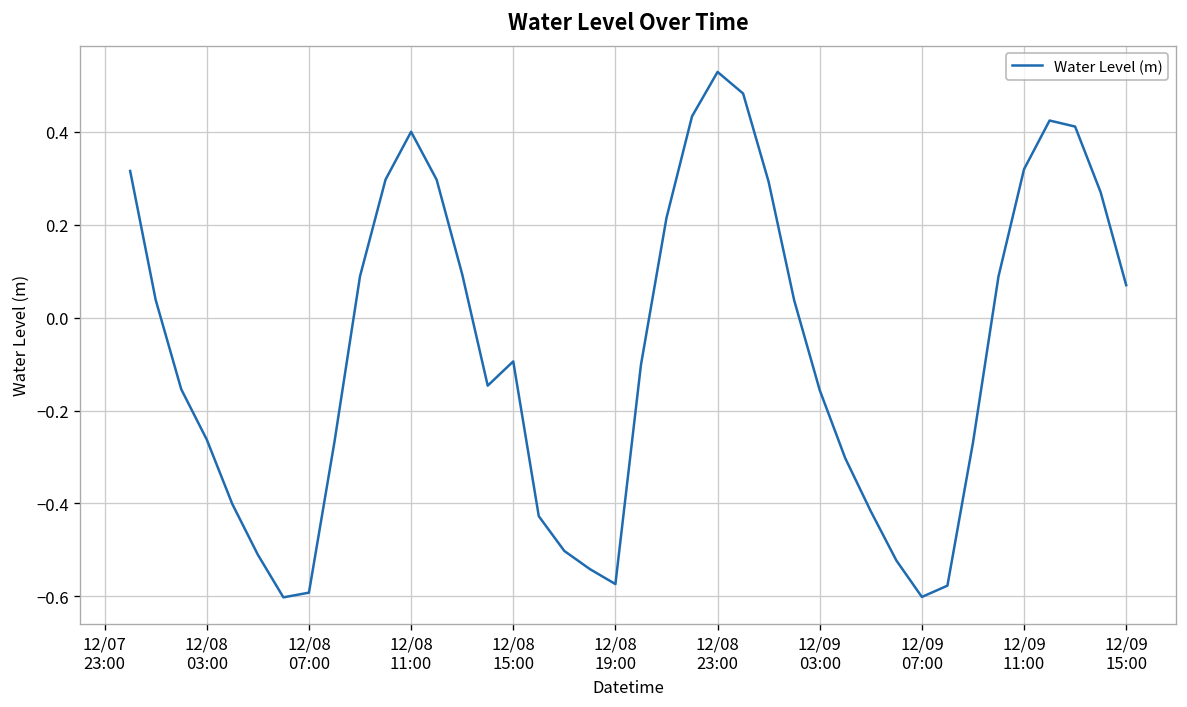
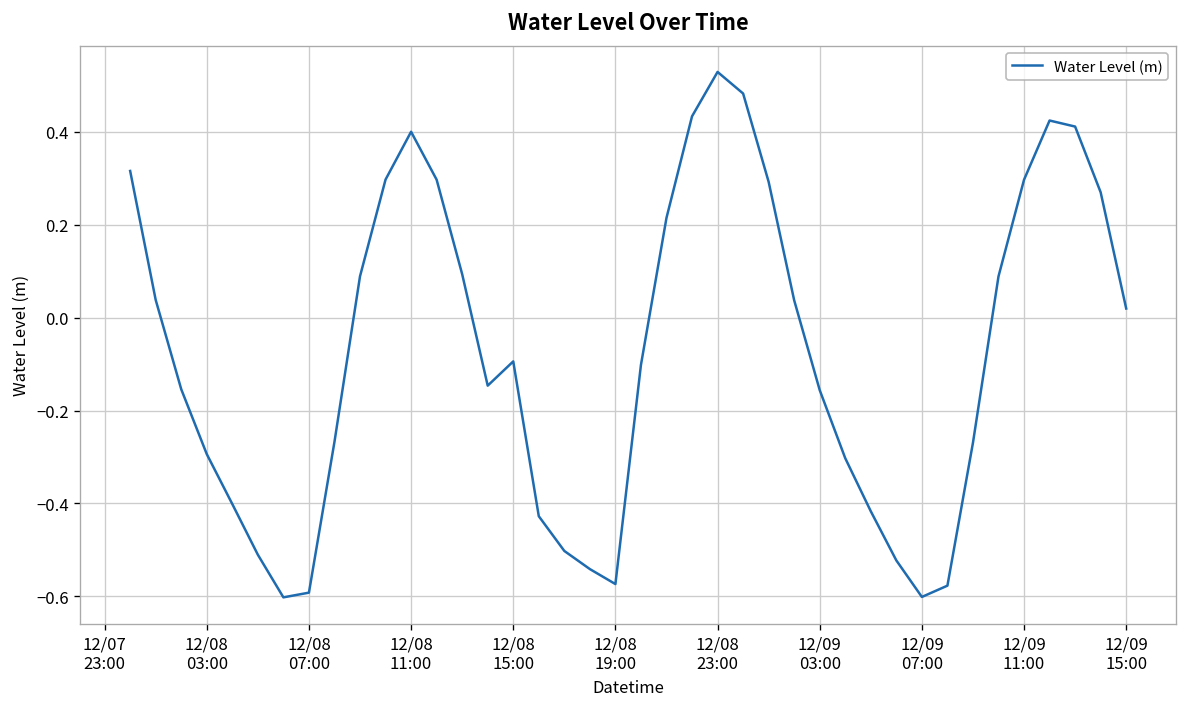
12/08 03:00: -0.26 -> -0.29
12/09 11:00: 0.32 -> 0.30
12/09 15:00: 0.07 -> 0.02
